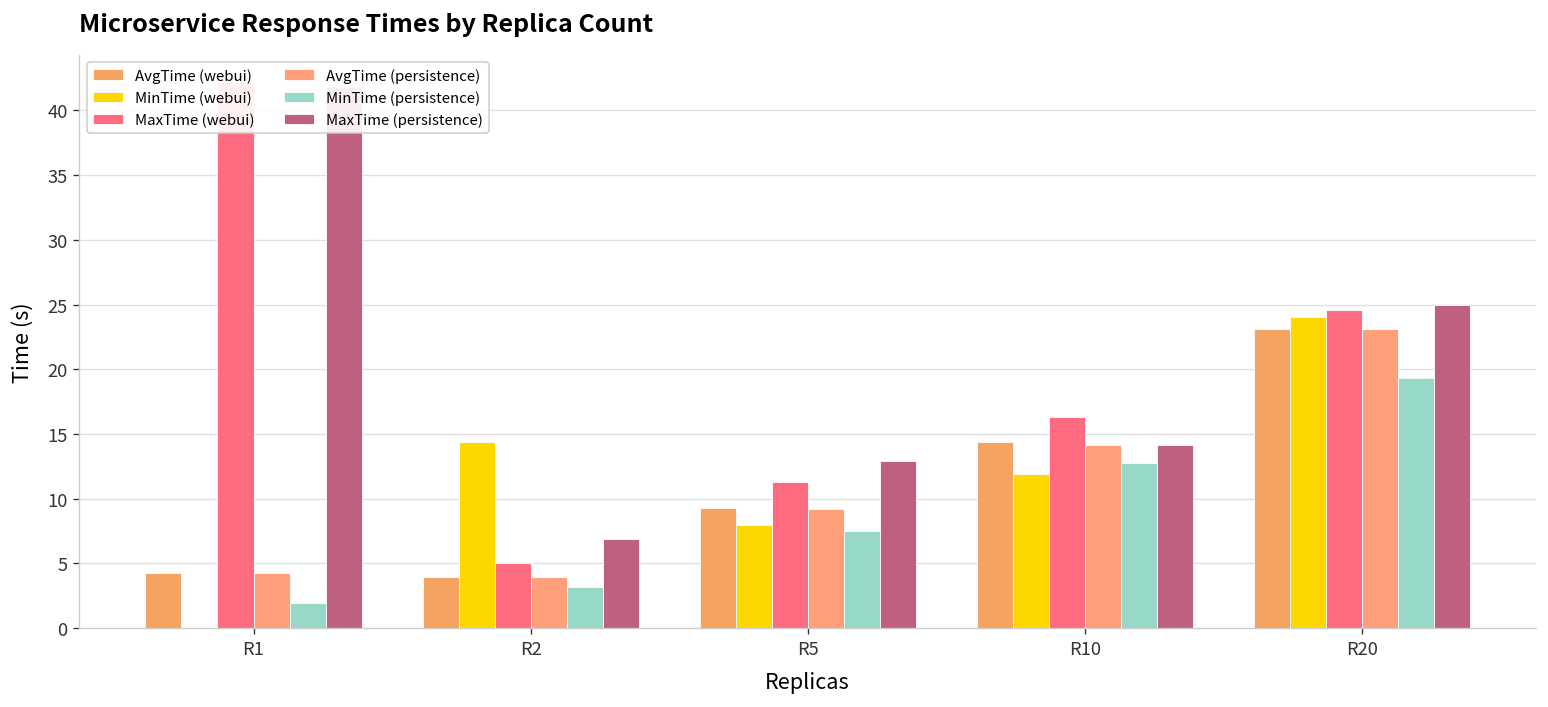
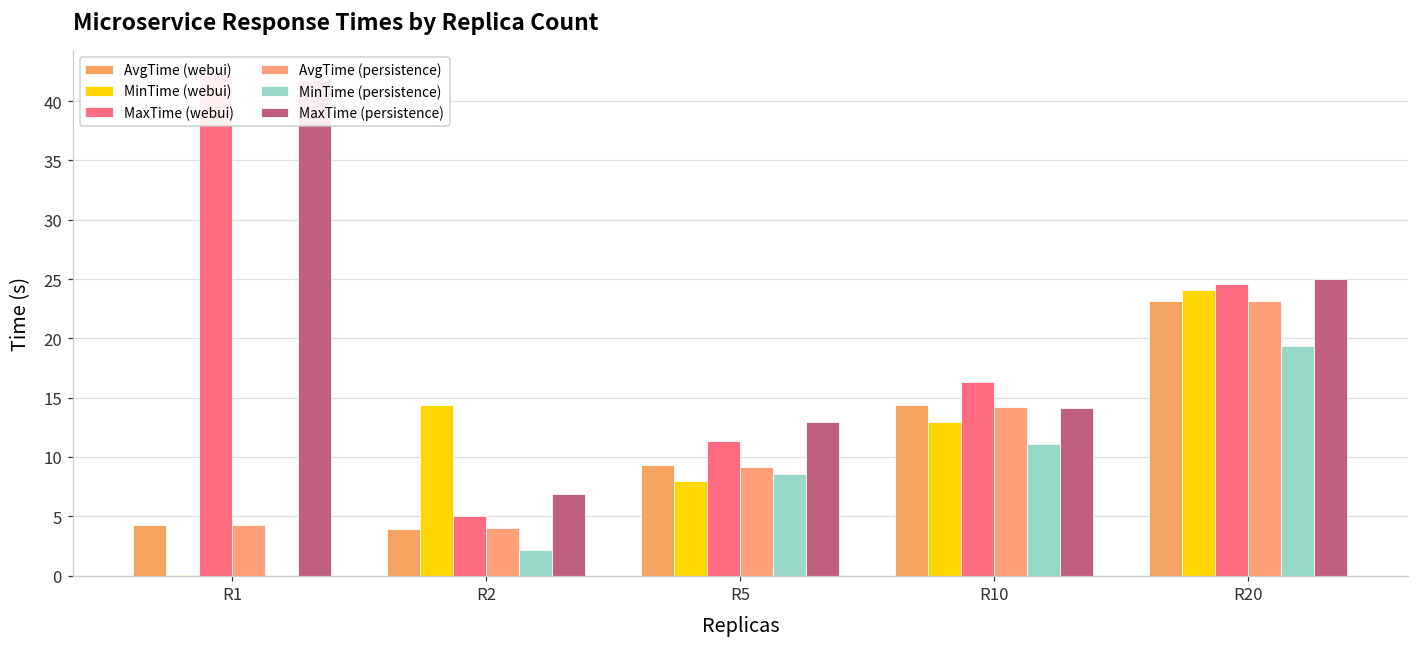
MinTime (persistence), R1: 1.9 -> 0.1
MinTime (persistence), R2: 3.2 -> 2.1
MinTime (persistence), R5: 7.5 -> 8.5
MinTime (webui), R10: 11.9 -> 13.0
MinTime (persistence), R10: 12.8 -> 11.1
